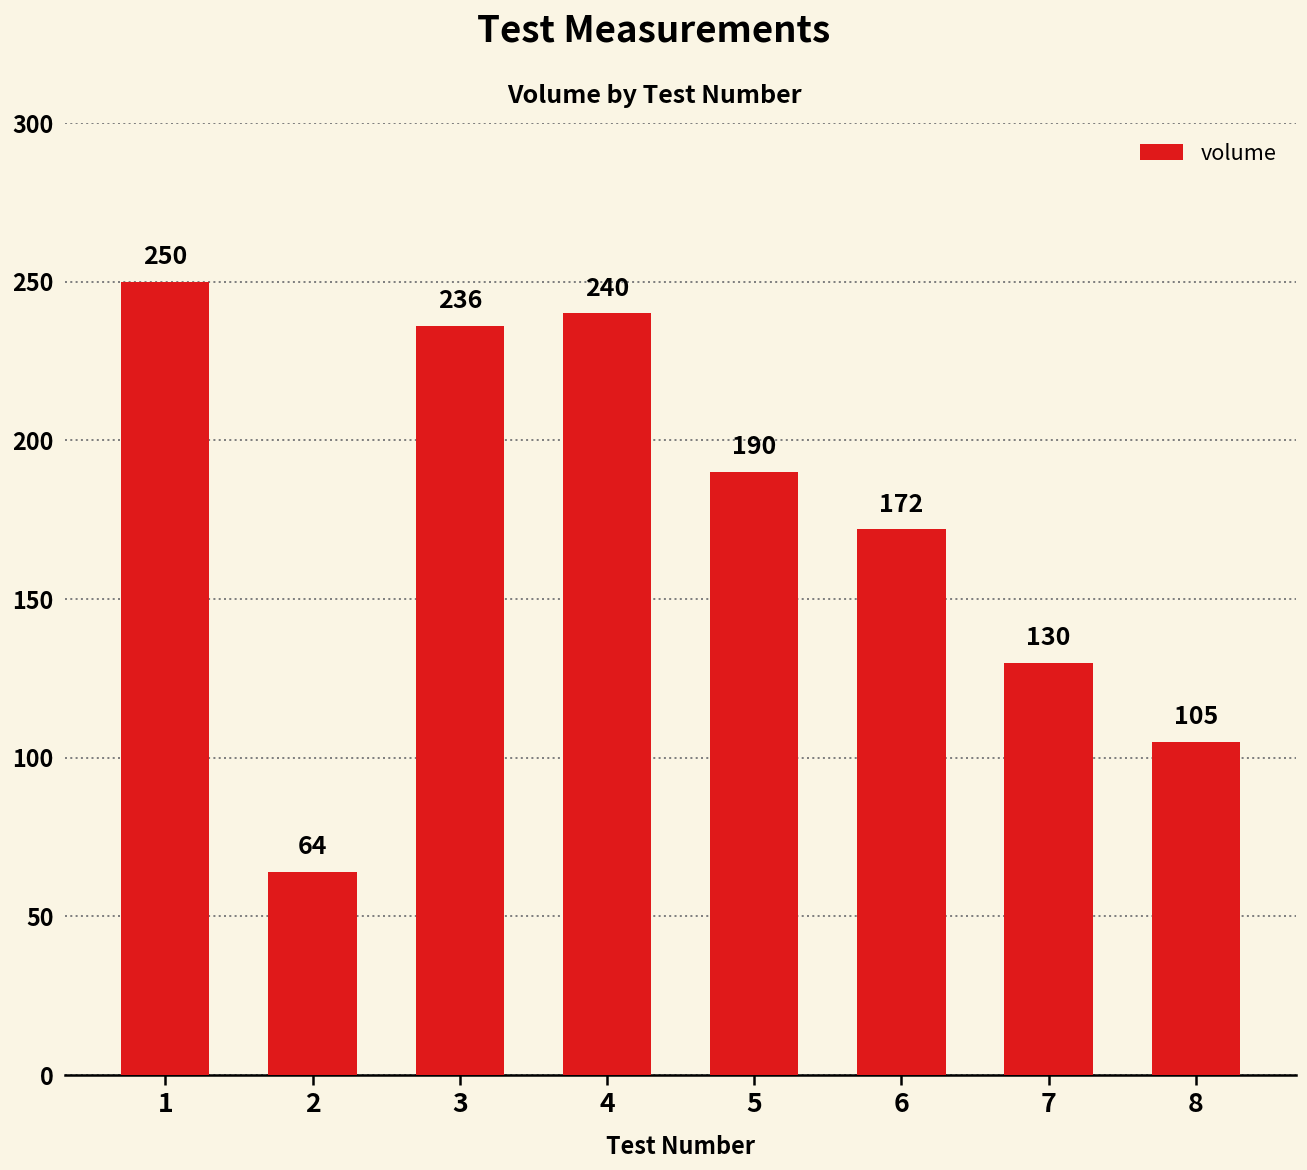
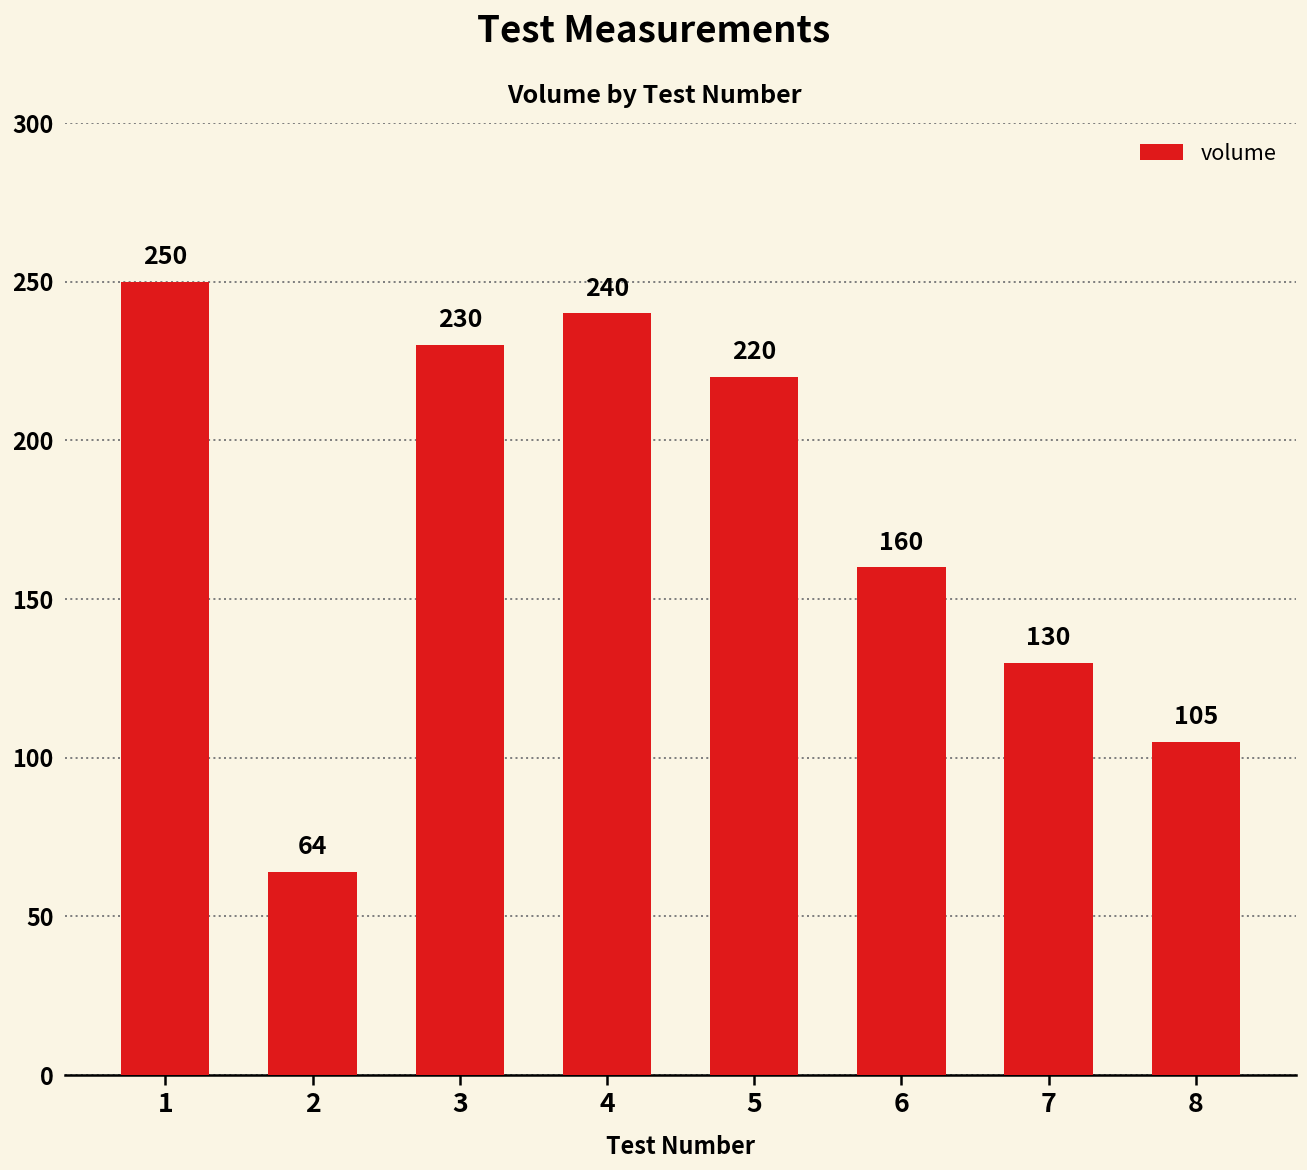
3: 236 -> 230
5: 190 -> 220
6: 172 -> 160
